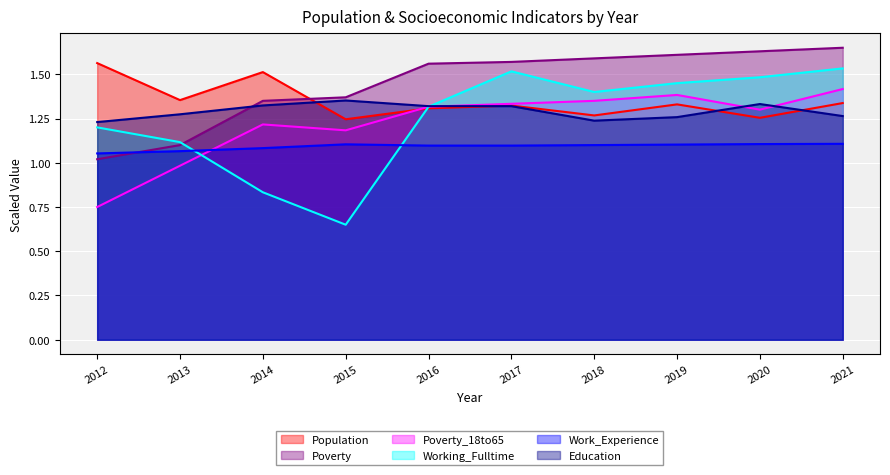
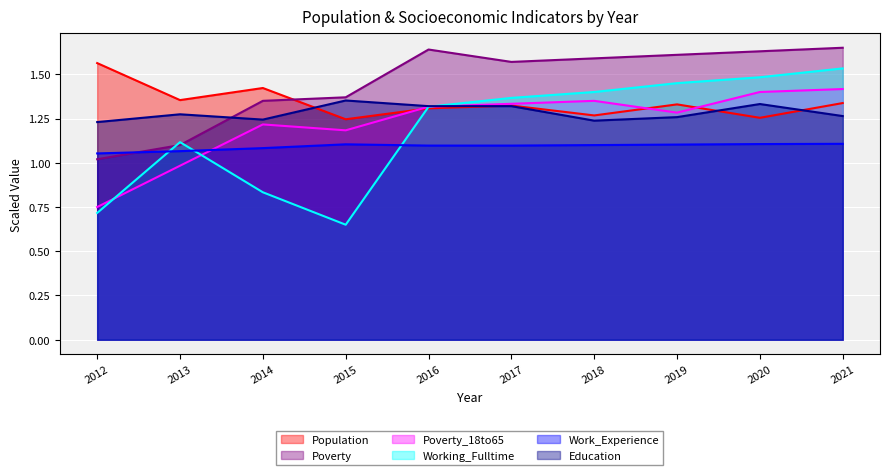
Working_Fulltime, 2012: 1.20 -> 0.72
Population, 2014: 1.51 -> 1.42
Education, 2014: 1.32 -> 1.24
Poverty, 2016: 1.56 -> 1.64
Working_Fulltime, 2017: 1.52 -> 1.37
Poverty_18to65, 2019: 1.38 -> 1.28
Poverty_18to65, 2020: 1.30 -> 1.40
